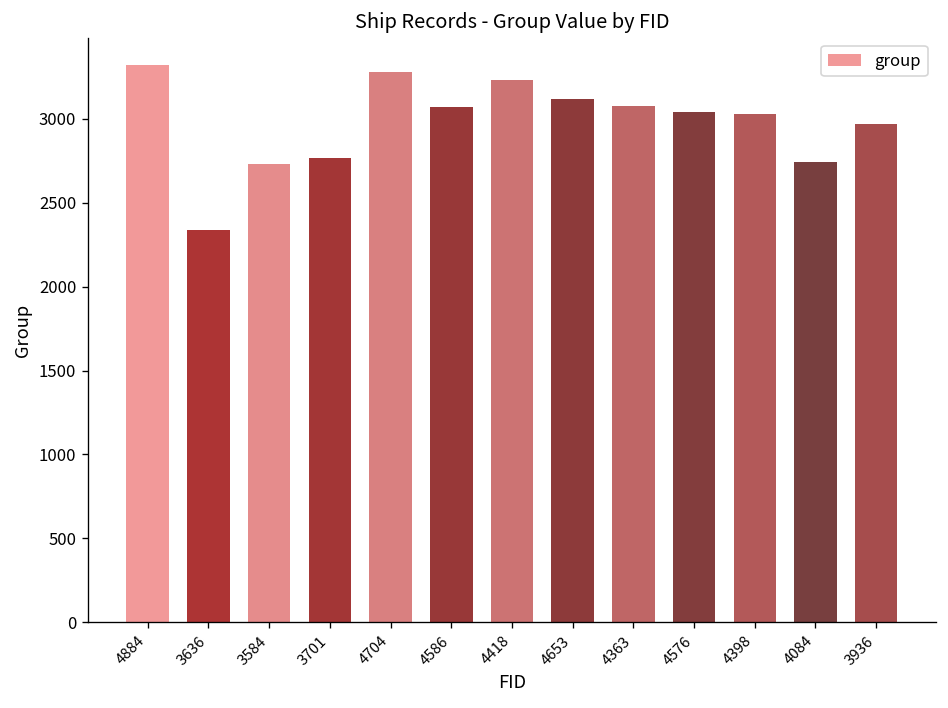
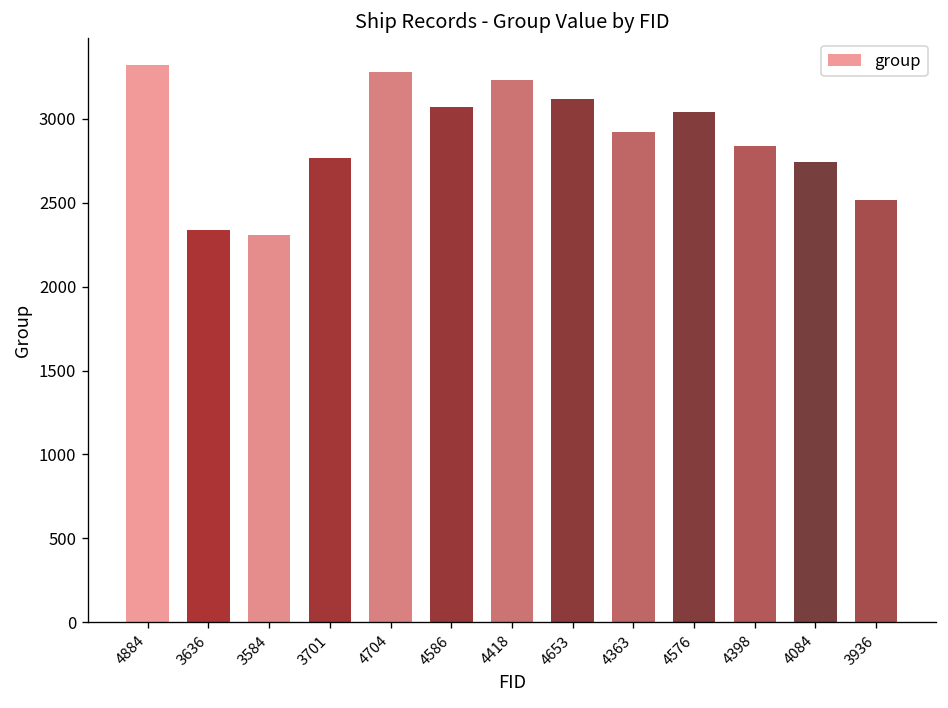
3584: 2730 -> 2310
4363: 3080 -> 2920
4398: 3030 -> 2830
3936: 2970 -> 2520
